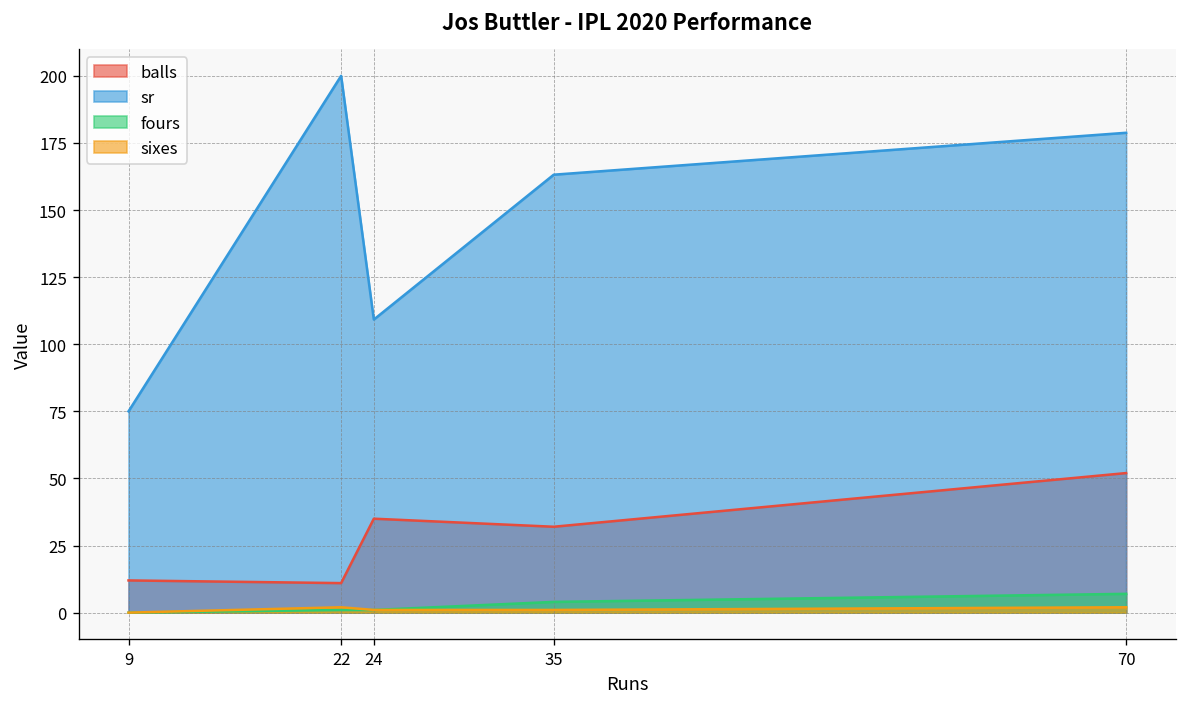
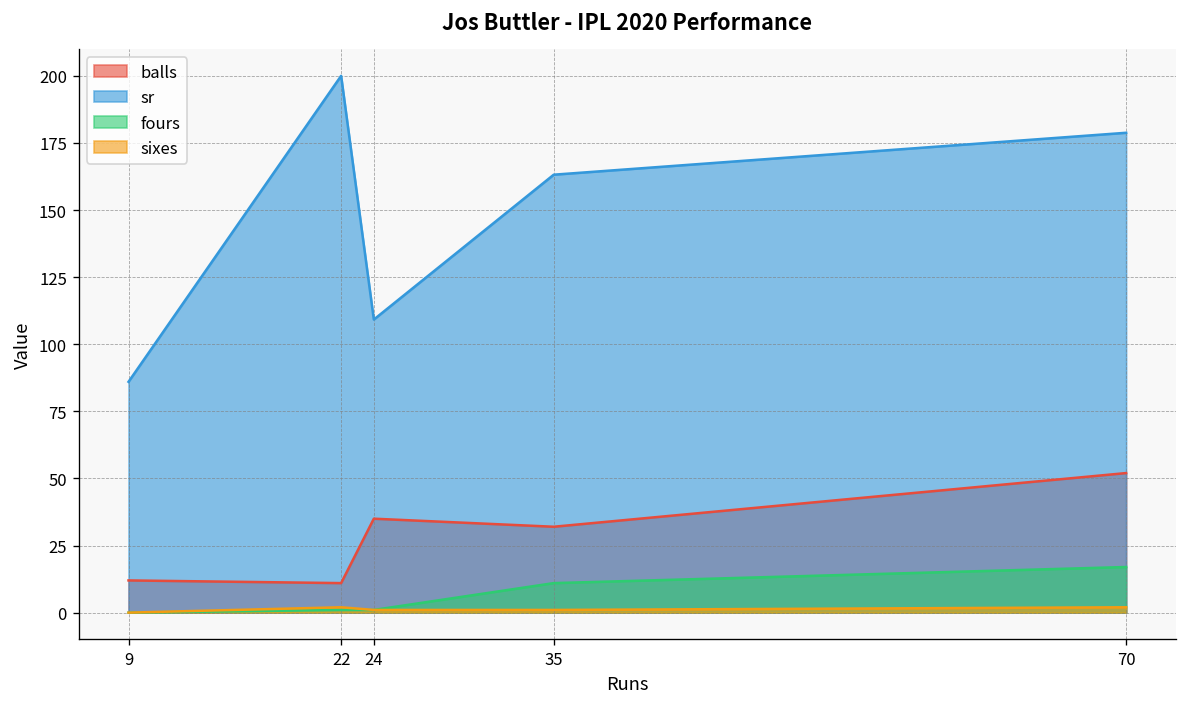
sr, 9: 75 -> 86
fours, 35: 4 -> 11
fours, 70: 7 -> 17
